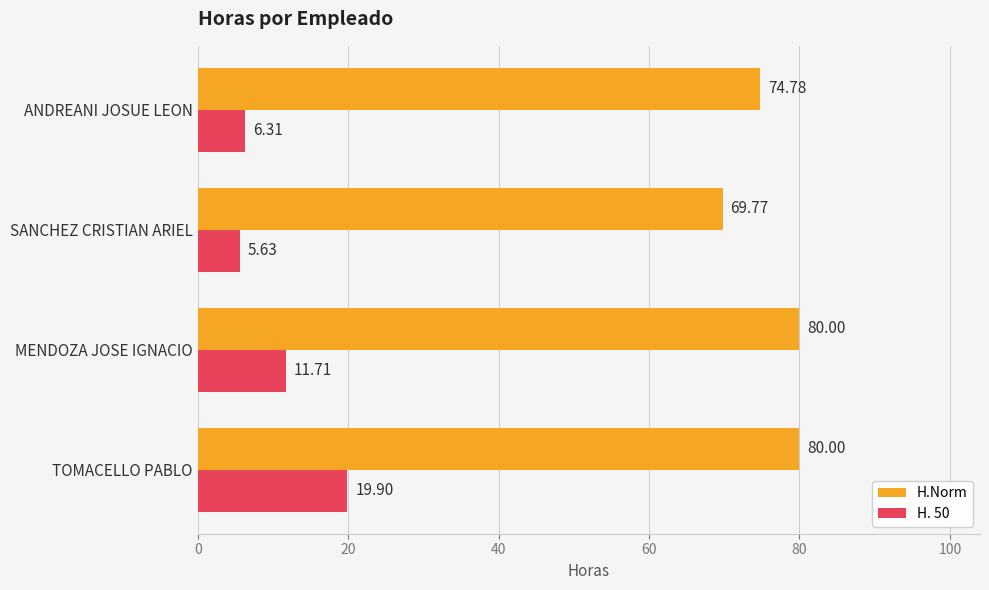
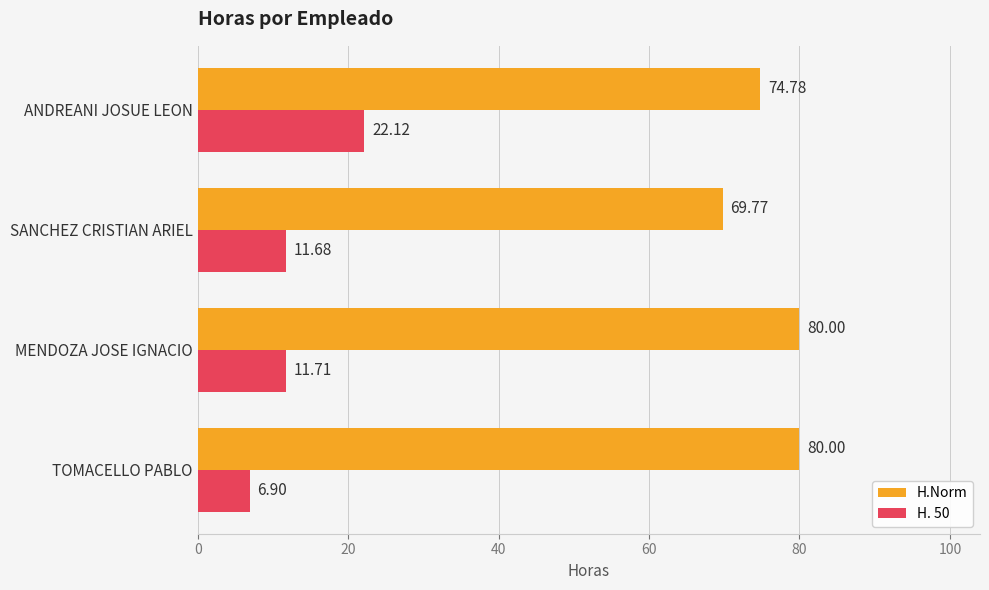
H. 50, ANDREANI JOSUE LEON: 6.31 -> 22.12
H. 50, SANCHEZ CRISTIAN ARIEL: 5.63 -> 11.68
H. 50, TOMACELLO PABLO: 19.90 -> 6.90
